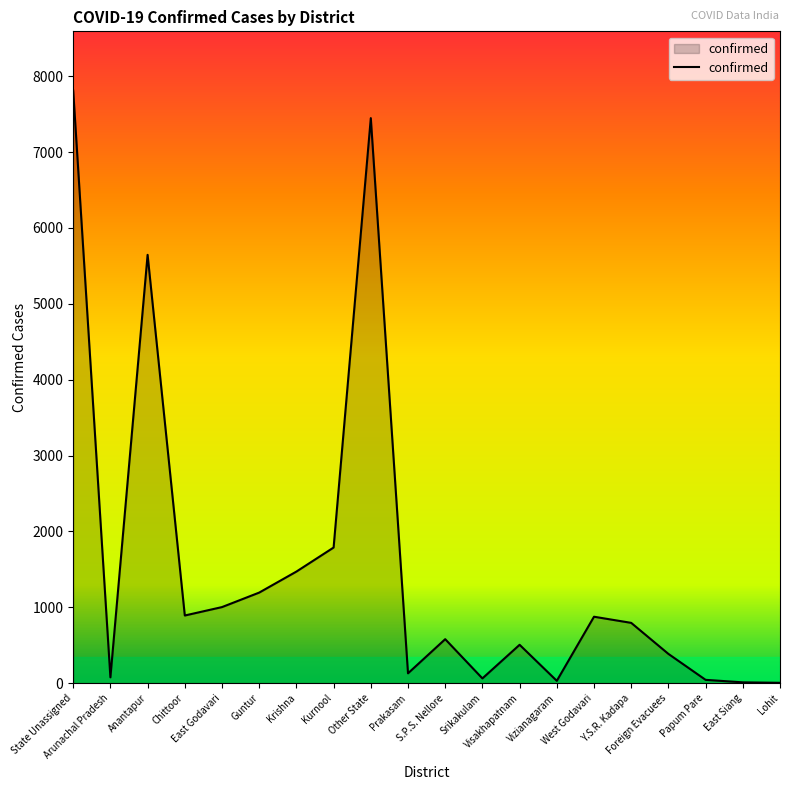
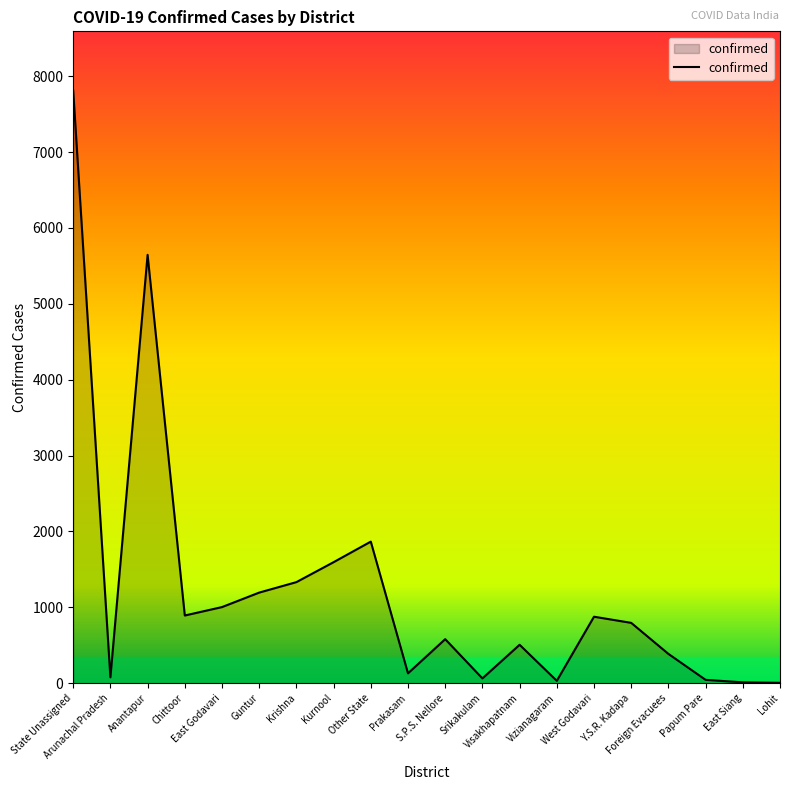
Krishna: 1500 -> 1300
Kurnool: 1800 -> 1600
Other State: 7400 -> 1900
